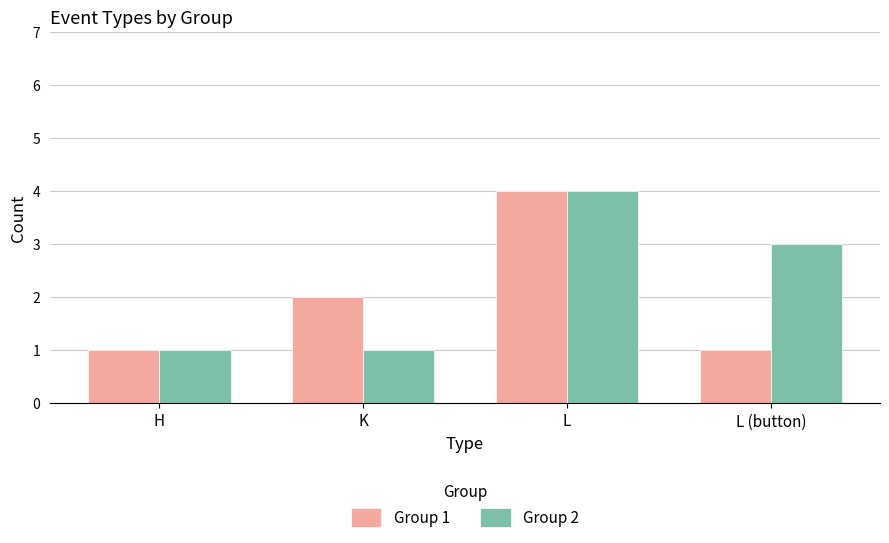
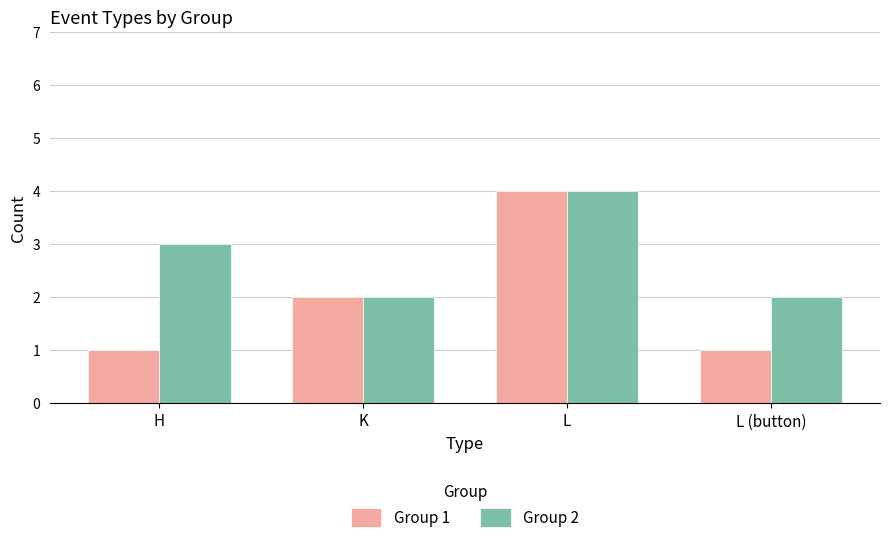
Group 2, H: 1 -> 3
Group 2, K: 1 -> 2
Group 2, L (button): 3 -> 2
